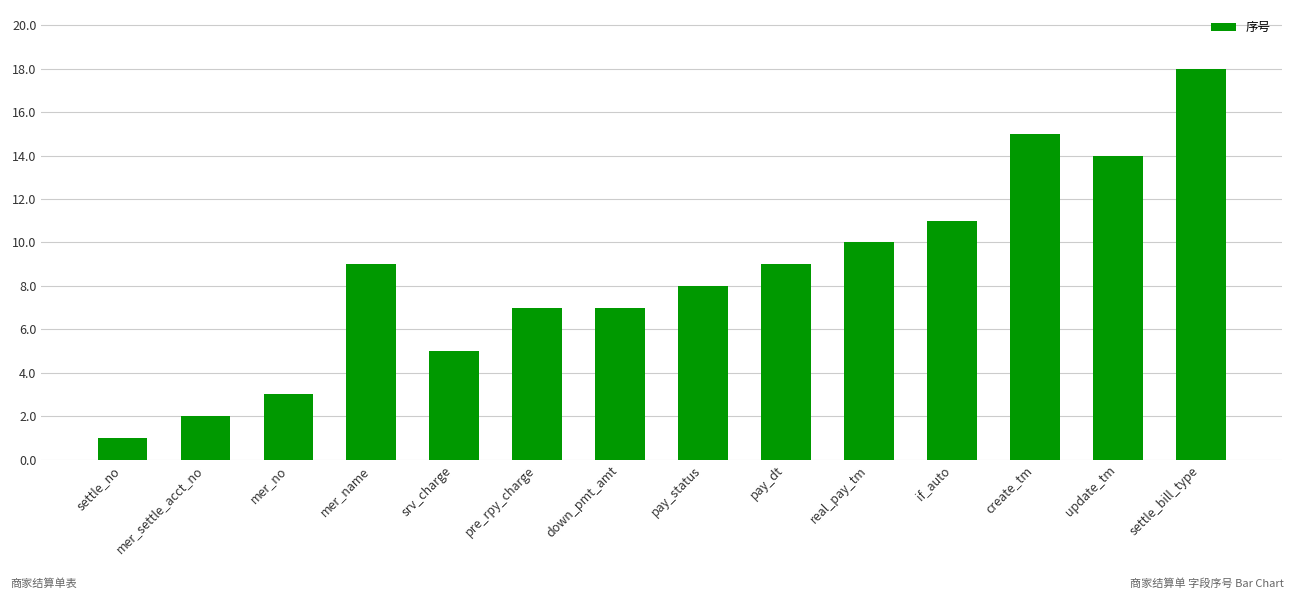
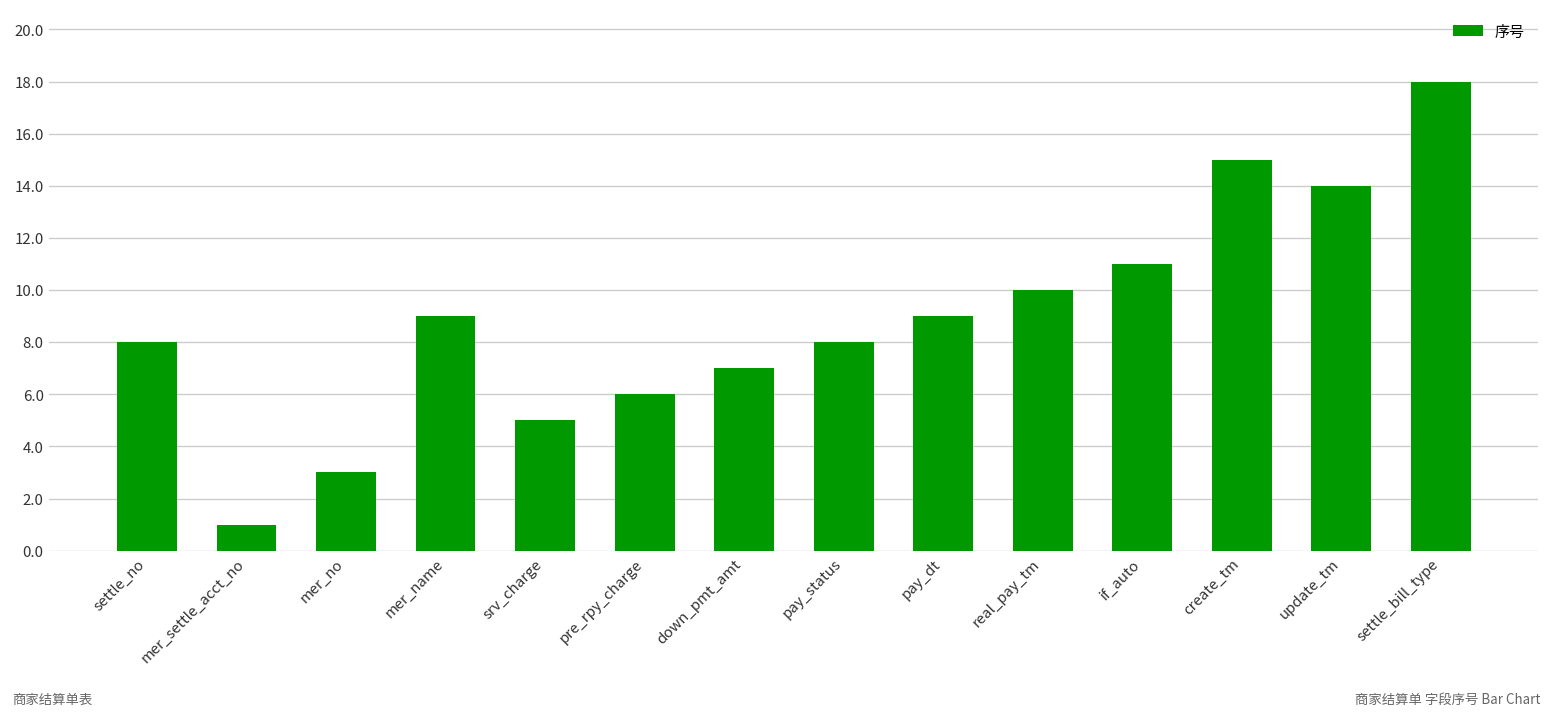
settle_no: 1 -> 8
mer_settle_acct_no: 2 -> 1
pre_rpy_charge: 7 -> 6
